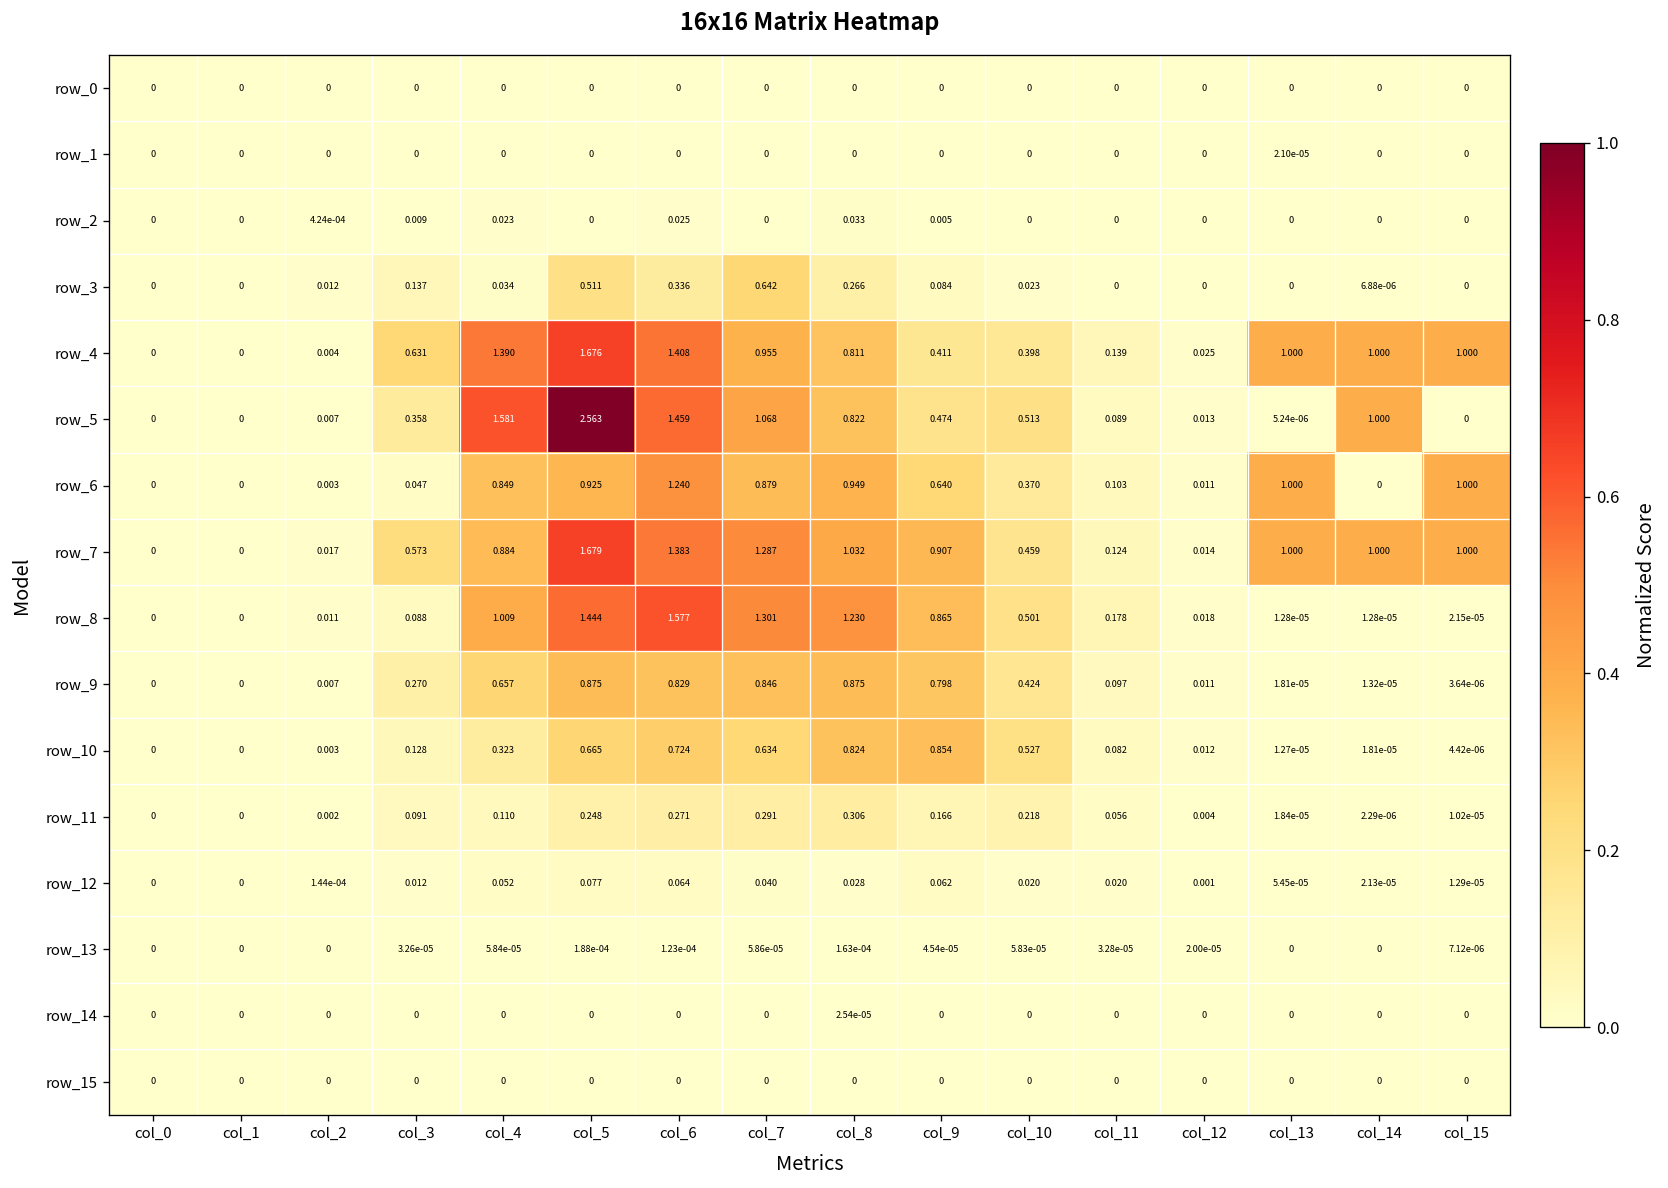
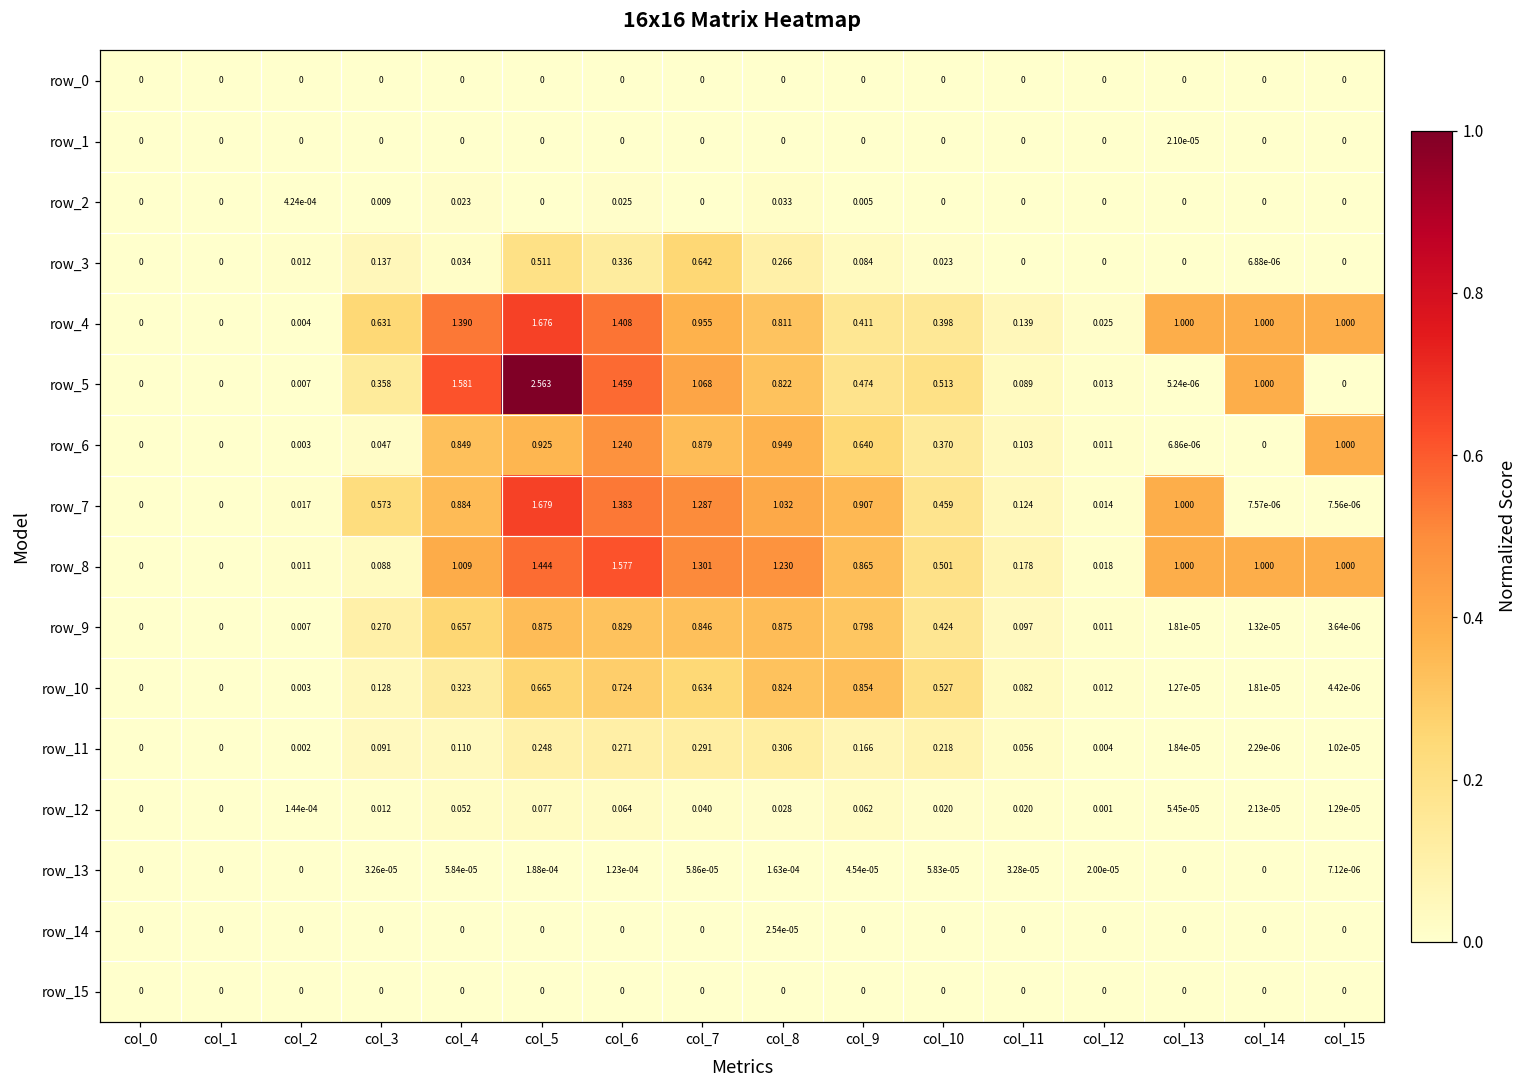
row_6, col_13: 1.000 -> 6.86e-06
row_7, col_14: 1.000 -> 7.57e-06
row_7, col_15: 1.000 -> 7.56e-06
row_8, col_13: 1.28e-05 -> 1.000
row_8, col_14: 1.28e-05 -> 1.000
row_8, col_15: 2.15e-05 -> 1.000
